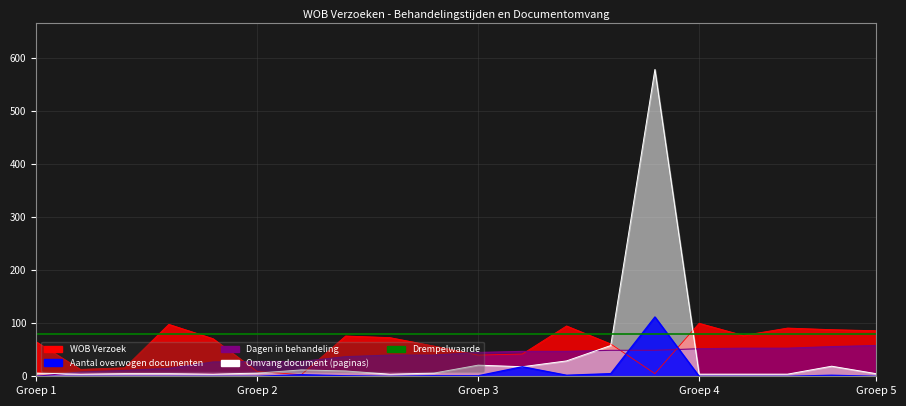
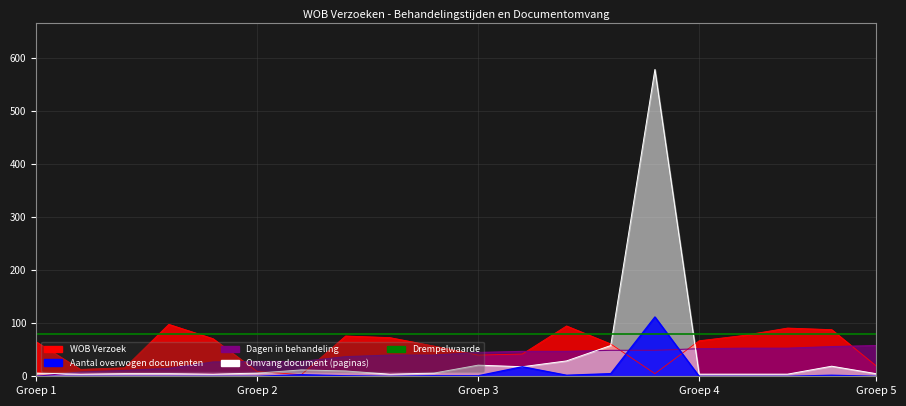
WOB Verzoek, Groep 4: 100 -> 70
WOB Verzoek, Groep 5: 90 -> 20
